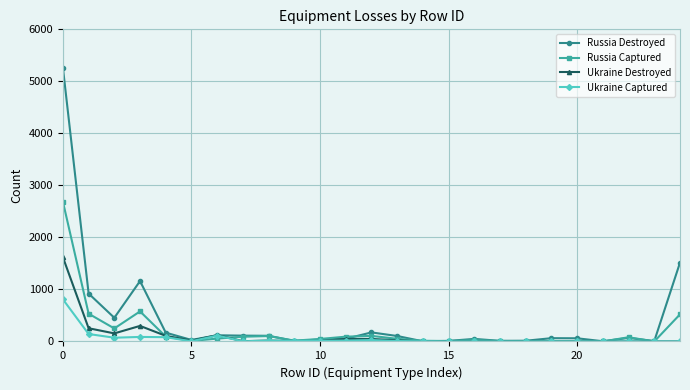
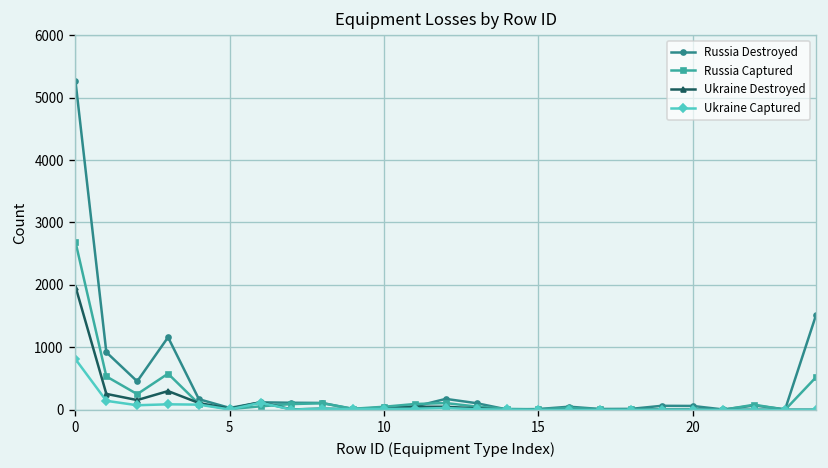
Ukraine Destroyed, 0: 1600 -> 2000
